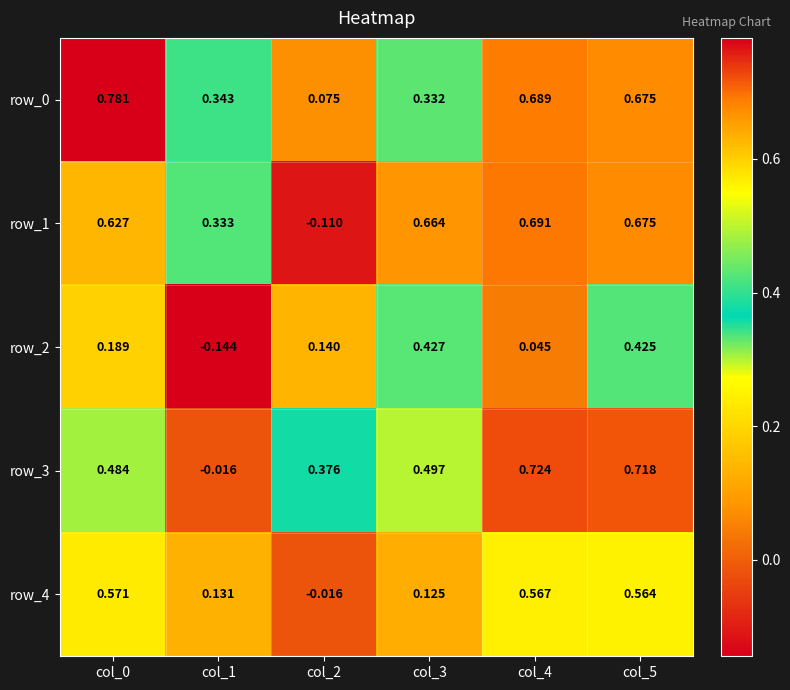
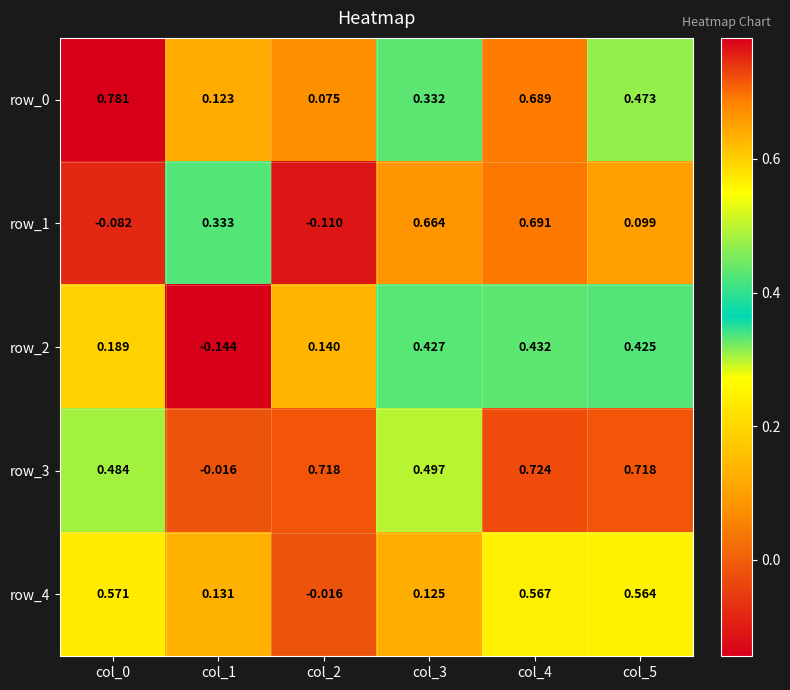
row_0, col_1: 0.343 -> 0.123
row_0, col_5: 0.675 -> 0.473
row_1, col_0: 0.627 -> -0.082
row_1, col_5: 0.675 -> 0.099
row_2, col_4: 0.045 -> 0.432
row_3, col_2: 0.376 -> 0.718
